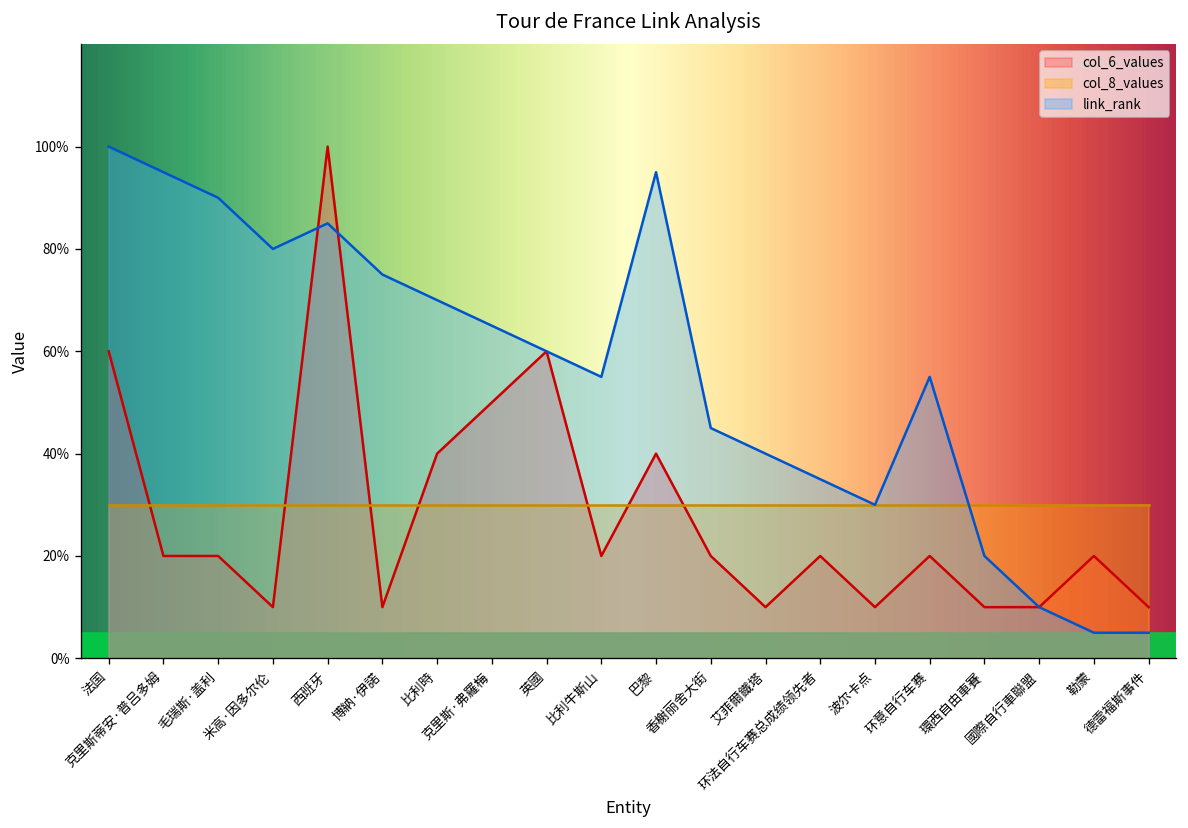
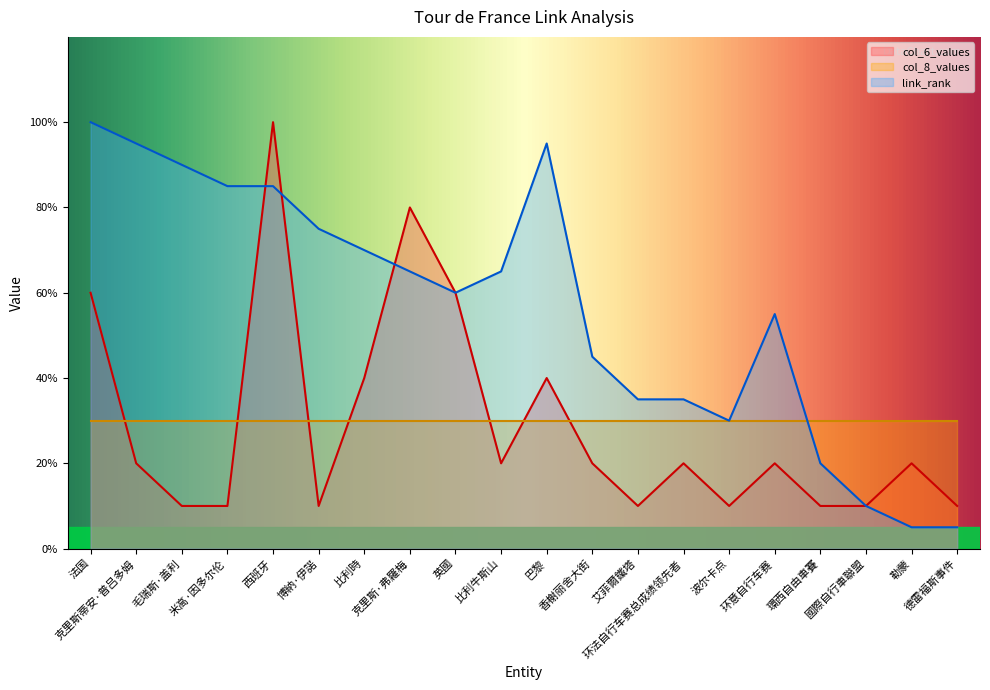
col_6_values, 毛瑞斯·盖利: 20% -> 10%
link_rank, 米高·因多尔伦: 80% -> 85%
col_6_values, 克里斯·弗羅梅: 50% -> 80%
link_rank, 比利牛斯山: 55% -> 65%
link_rank, 艾菲爾鐵塔: 40% -> 35%
